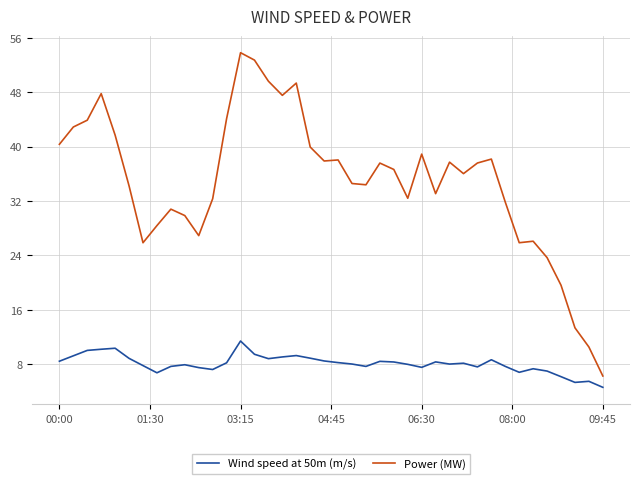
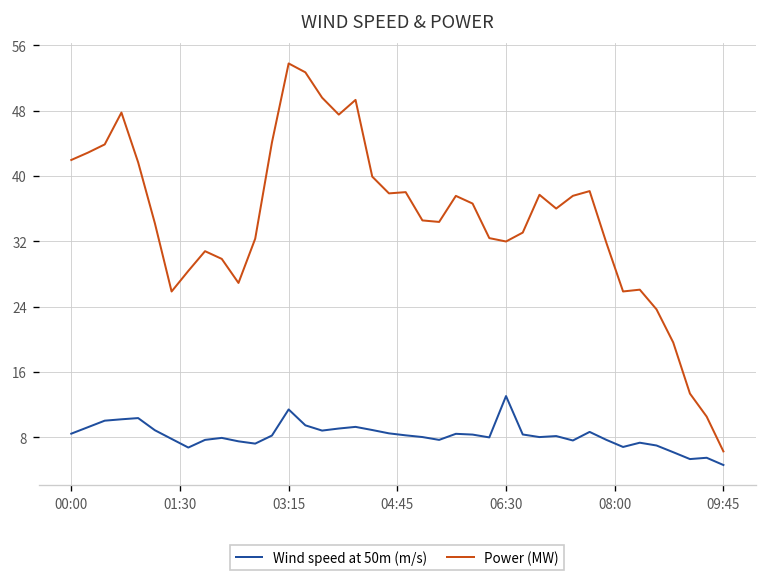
Power (MW), 00:00: 40 -> 42
Wind speed at 50m (m/s), 06:30: 8 -> 13
Power (MW), 06:30: 39 -> 32
